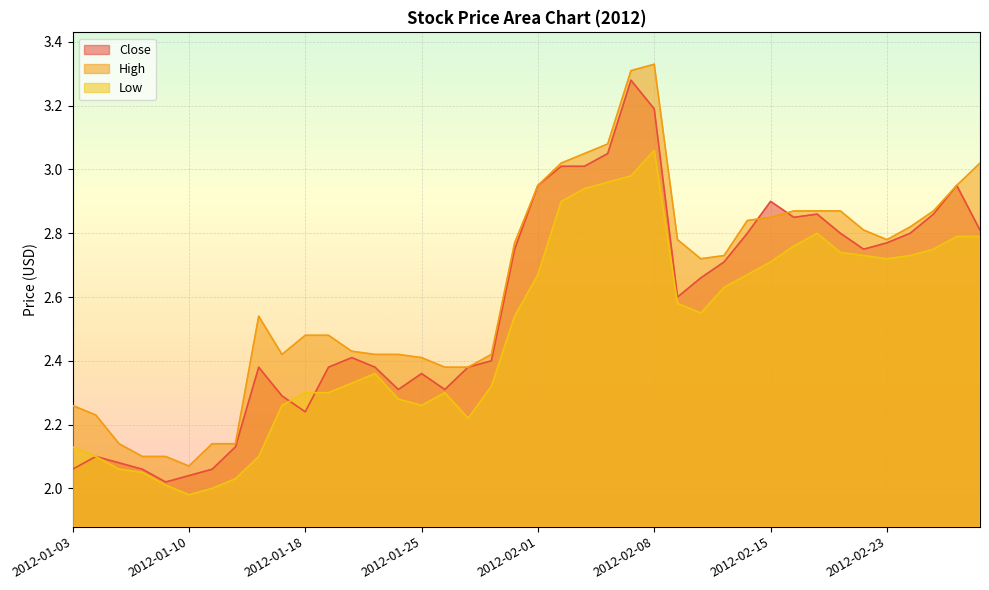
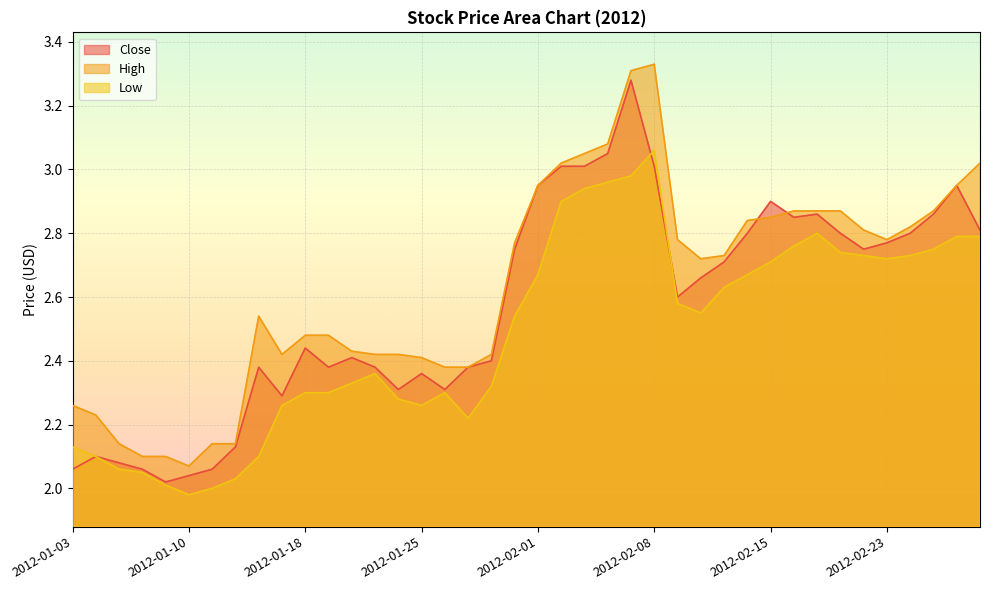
Close, 2012-01-18: 2.24 -> 2.44
Close, 2012-02-08: 3.19 -> 3.01
